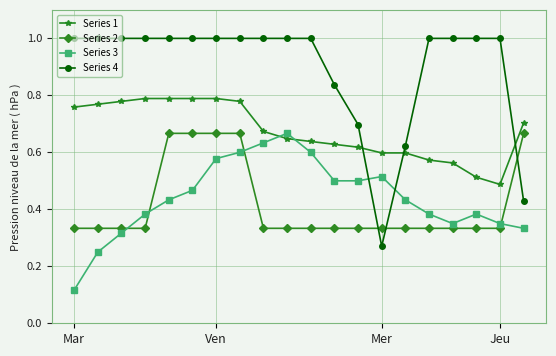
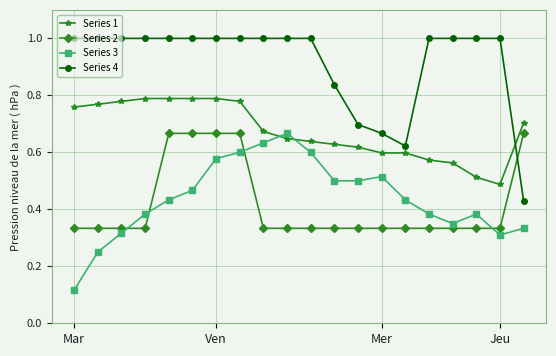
Series 4, Mer: 0.27 -> 0.67
Series 3, Jeu: 0.35 -> 0.31
